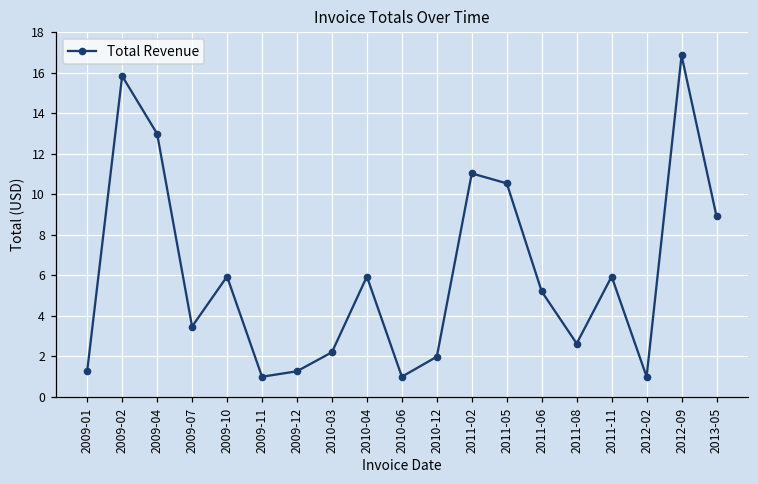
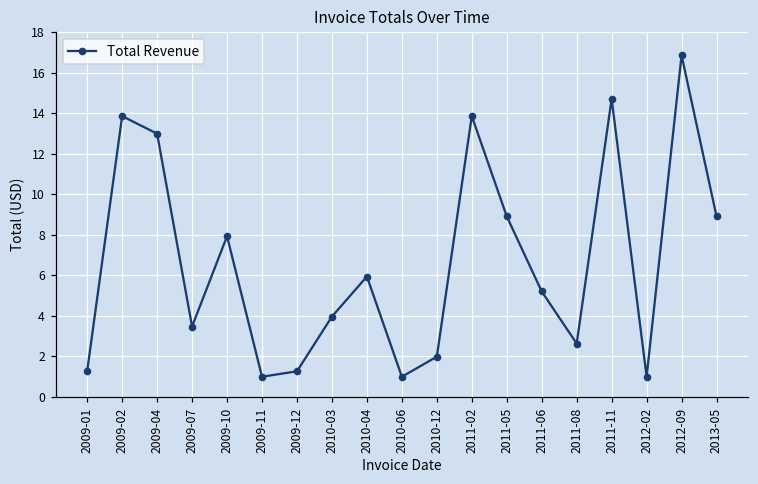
2009-02: 15.8 -> 13.9
2009-10: 5.9 -> 7.9
2010-03: 2.2 -> 4.0
2011-02: 11.0 -> 13.9
2011-05: 10.5 -> 8.9
2011-11: 5.9 -> 14.7
